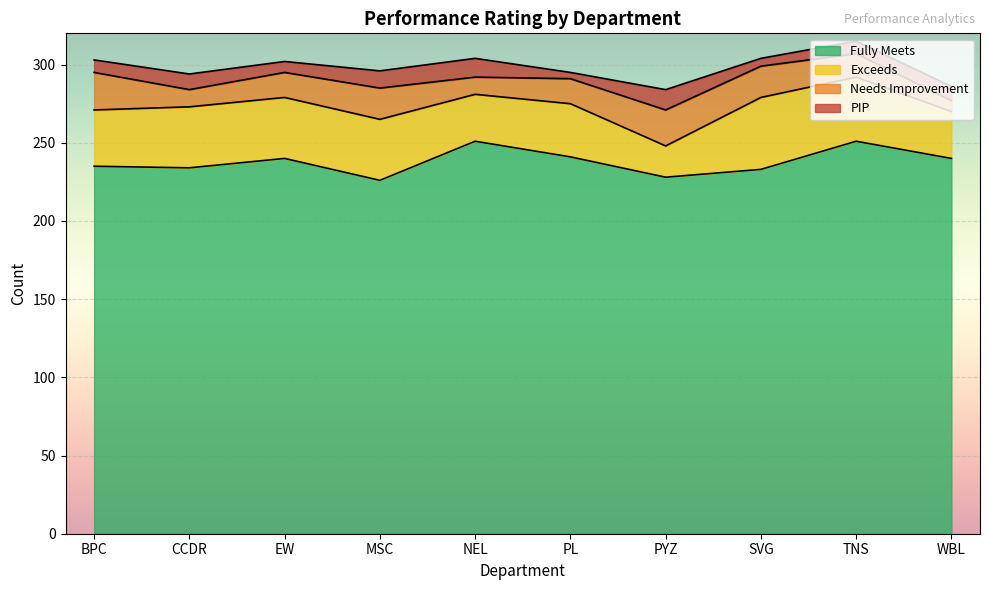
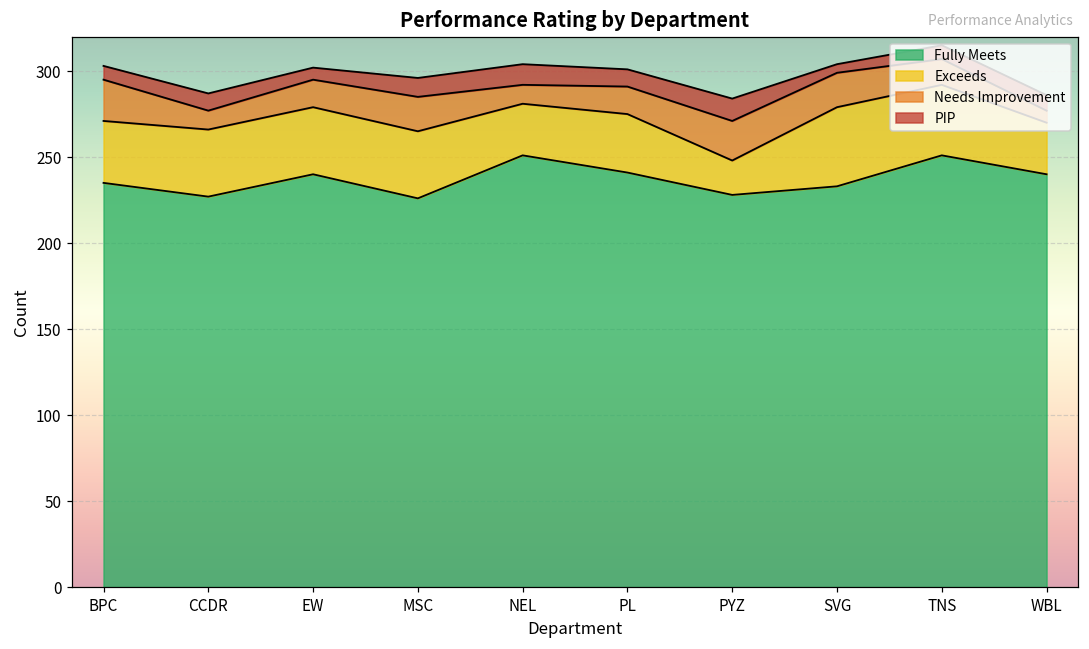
Fully Meets, CCDR: 234 -> 227
PIP, PL: 4 -> 10
